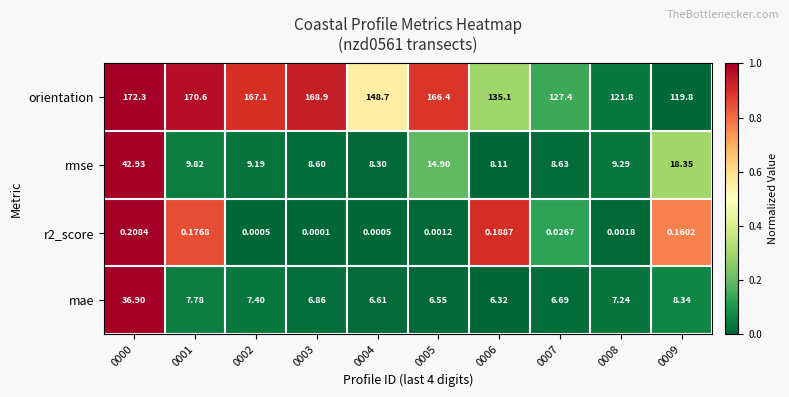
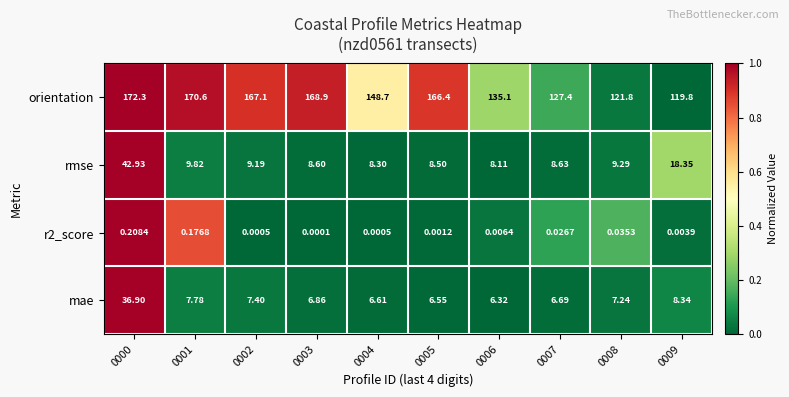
rmse, 0005: 14.90 -> 8.50
r2_score, 0006: 0.1887 -> 0.0064
r2_score, 0008: 0.0018 -> 0.0353
r2_score, 0009: 0.1602 -> 0.0039
